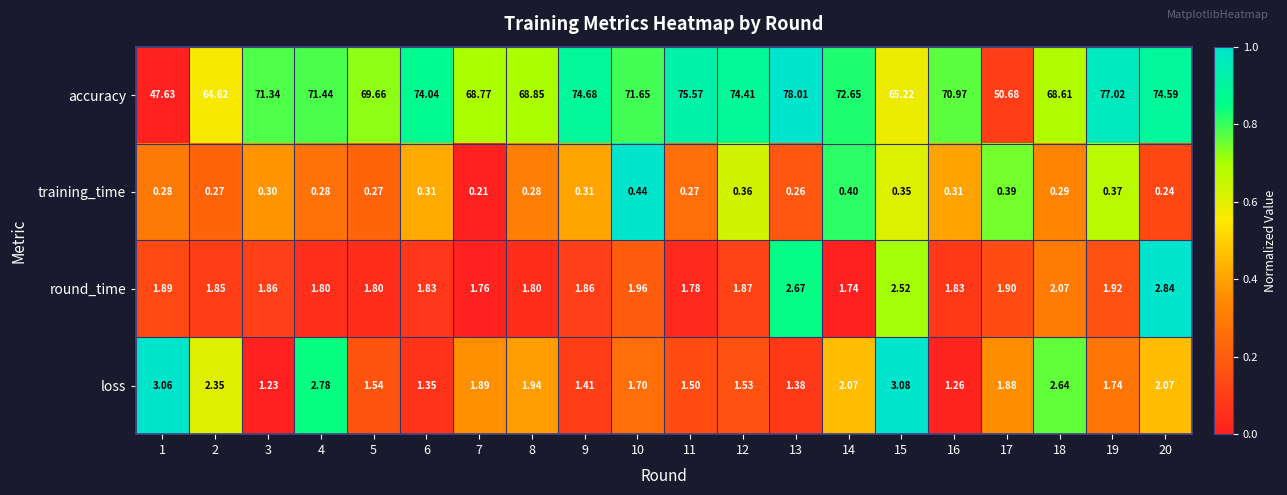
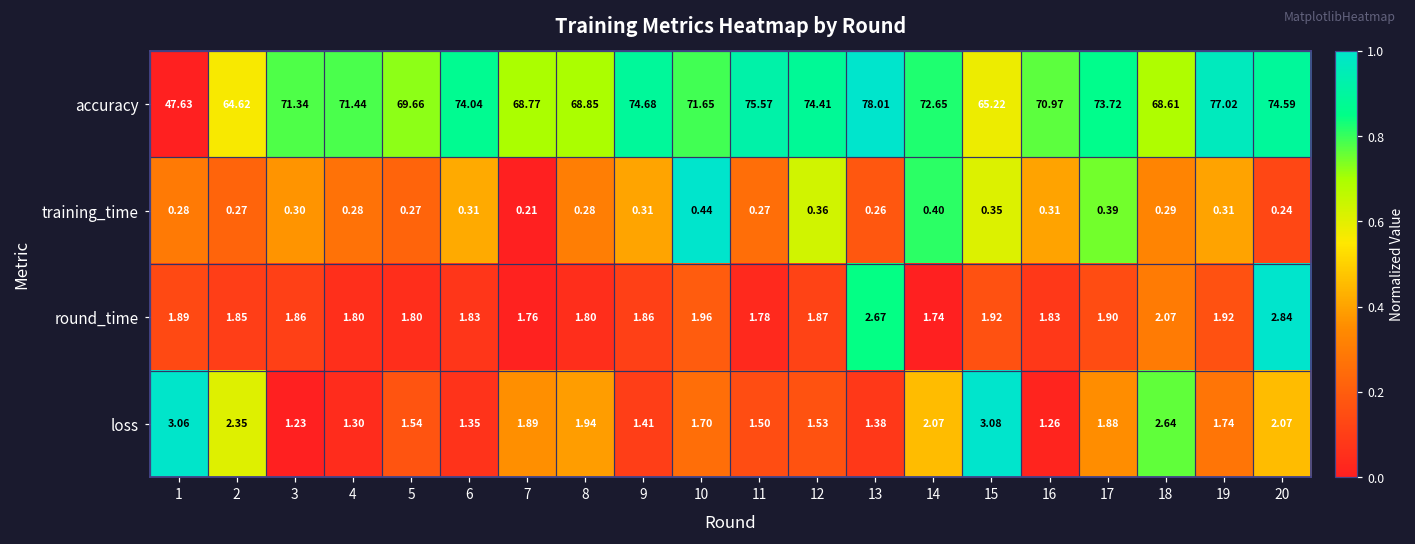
accuracy, 17: 50.68 -> 73.72
training_time, 19: 0.37 -> 0.31
round_time, 15: 2.52 -> 1.92
loss, 4: 2.78 -> 1.30
